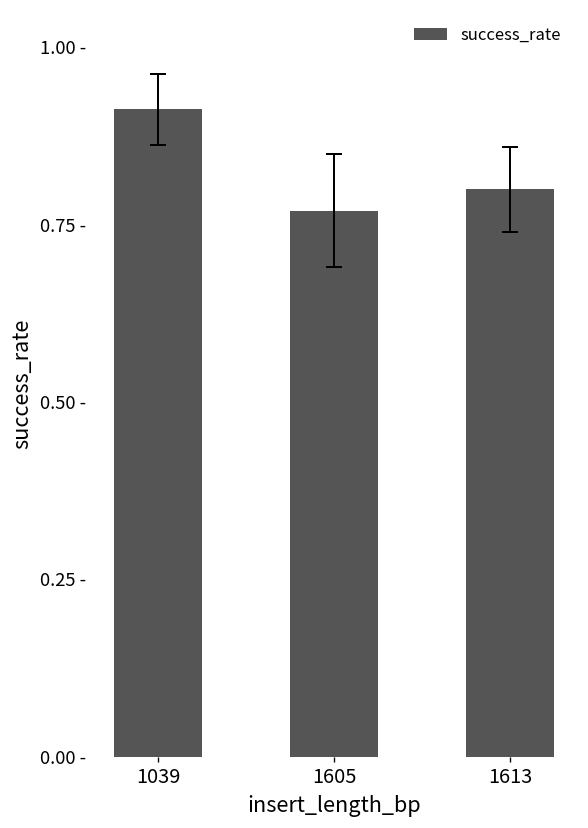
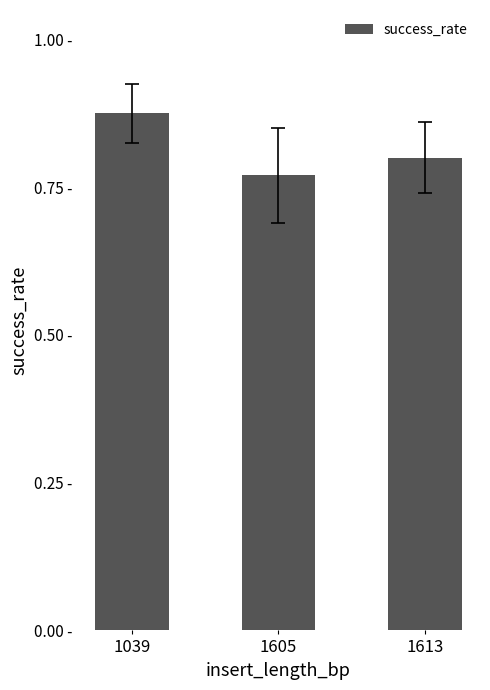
success_rate, 1039: 0.91 - -> 0.88 -
